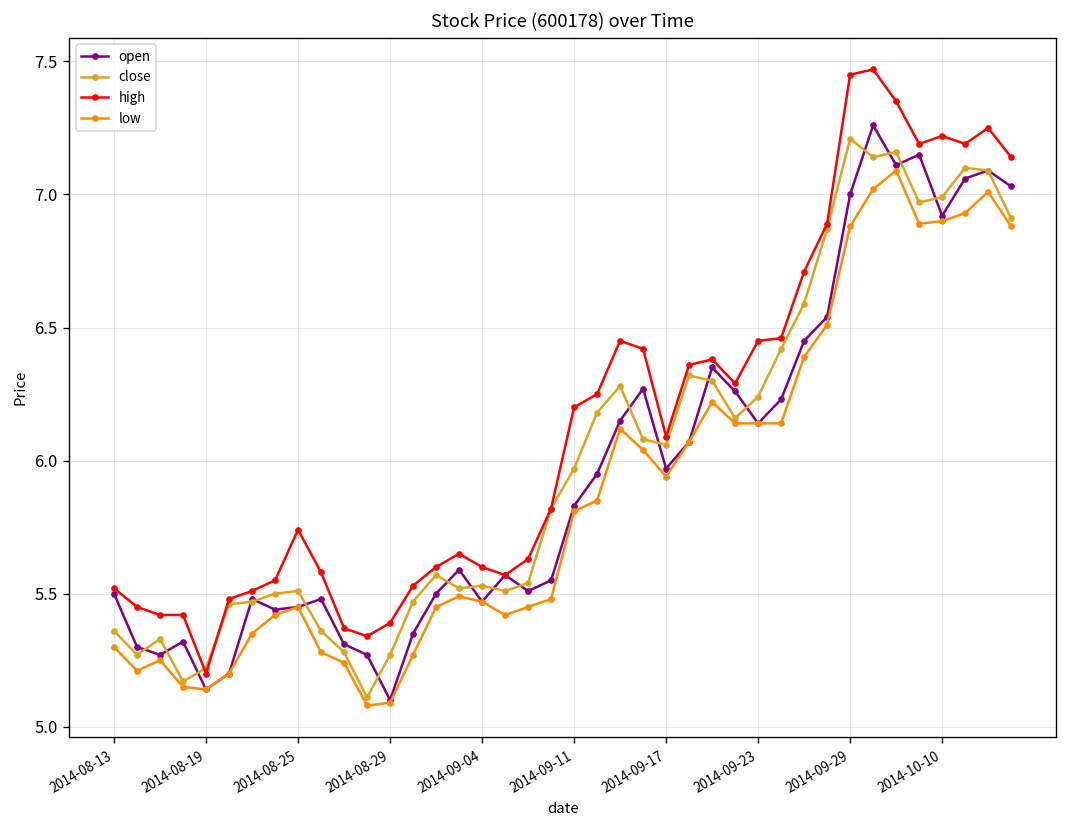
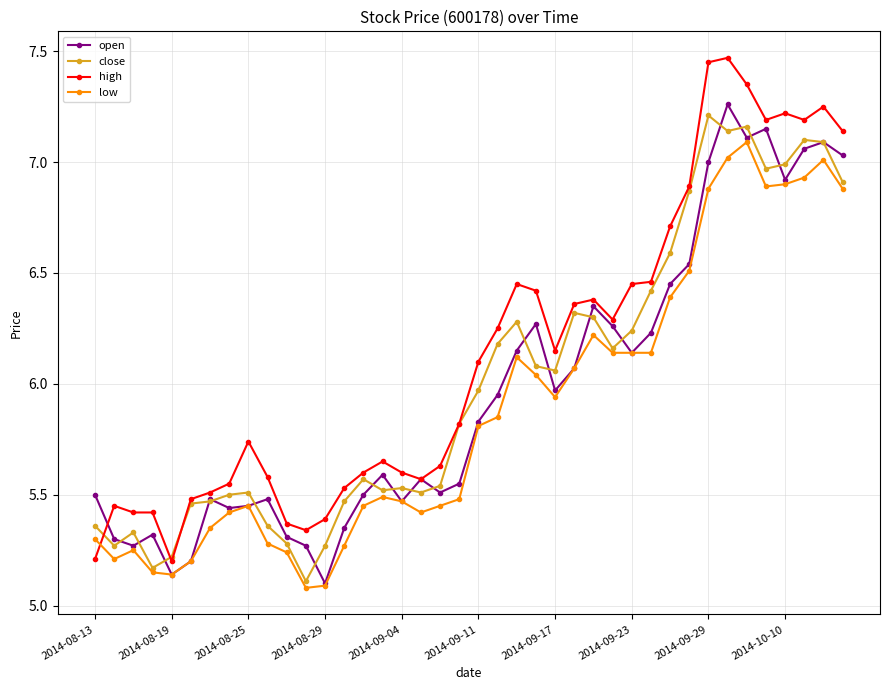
high, 2014-08-13: 5.52 -> 5.21
high, 2014-09-11: 6.2 -> 6.1
high, 2014-09-17: 6.09 -> 6.15
